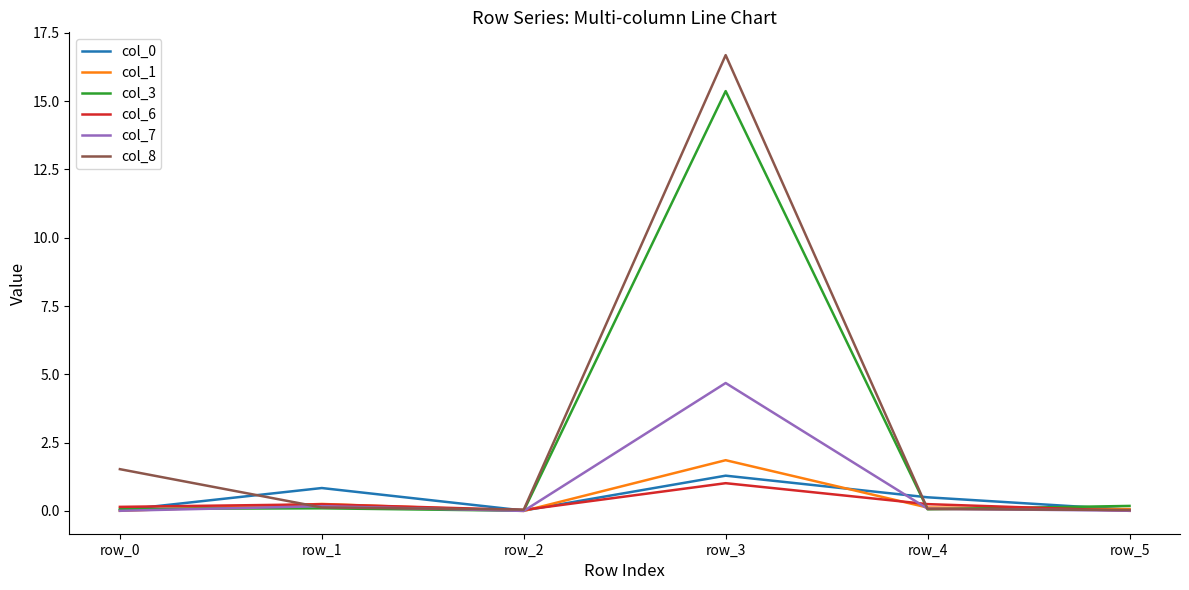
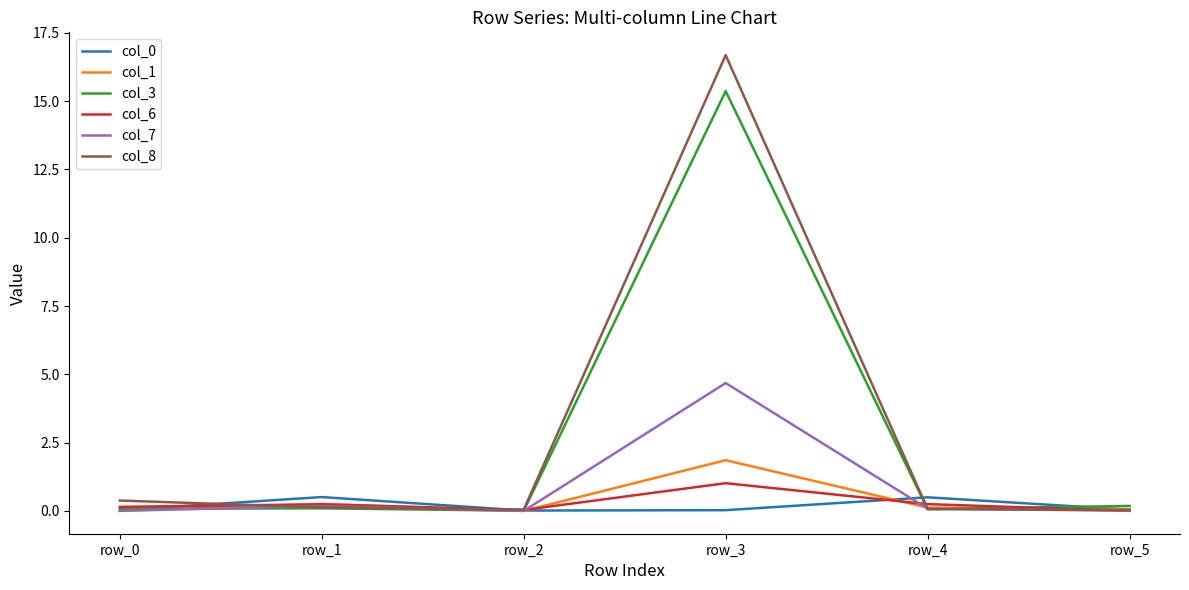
col_8, row_0: 1.5 -> 0.4
col_0, row_1: 0.8 -> 0.5
col_0, row_3: 1.3 -> 0.0
